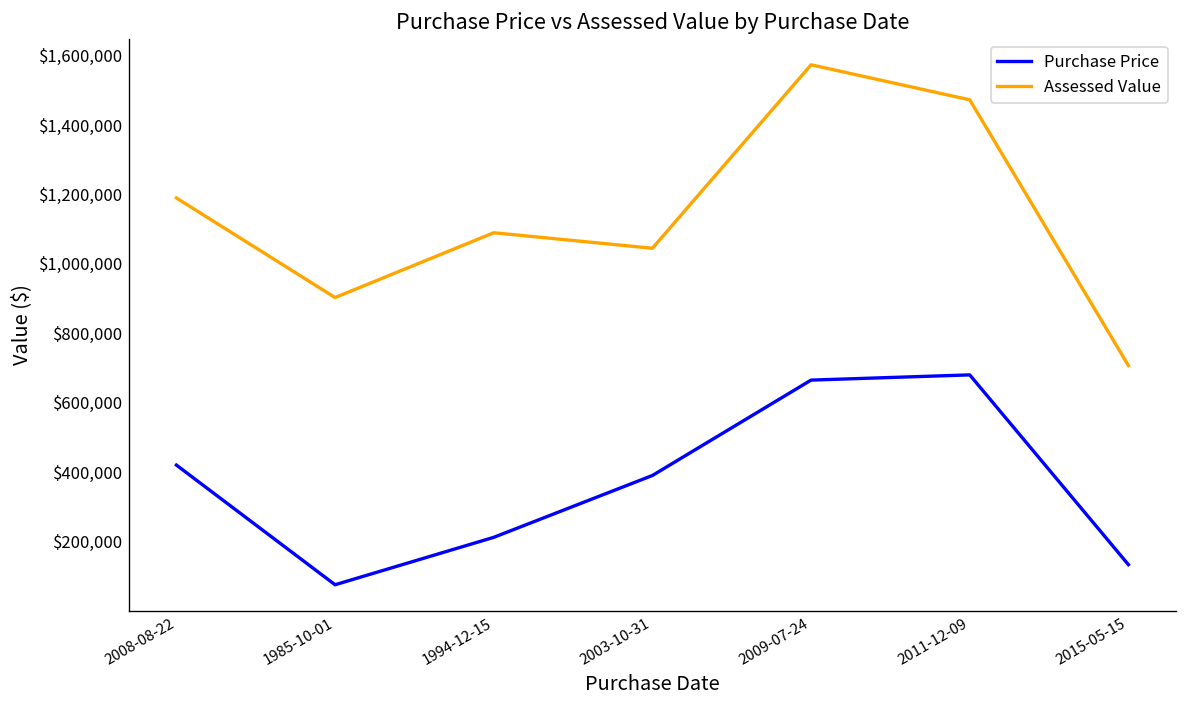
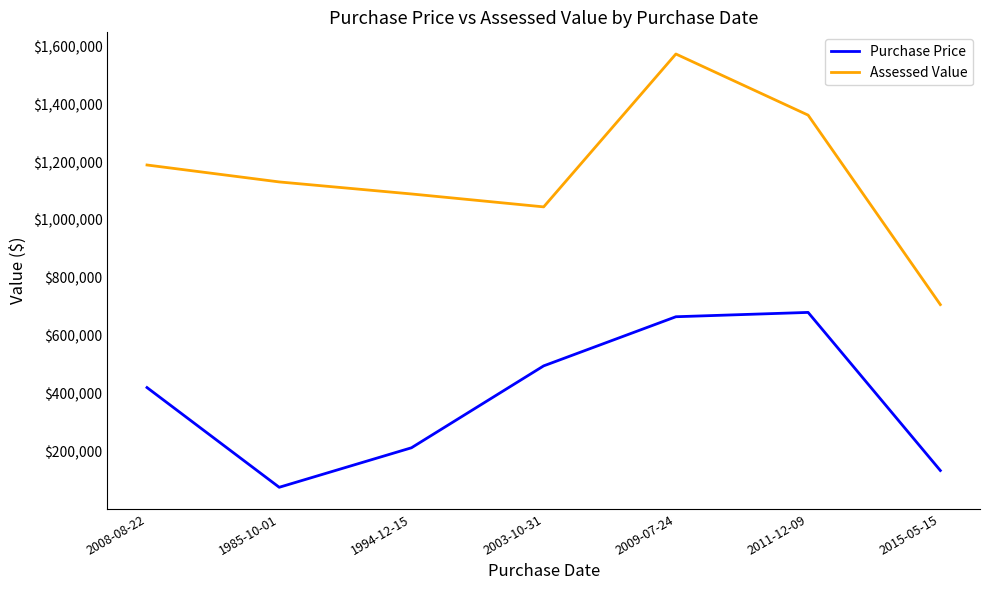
Assessed Value, 1985-10-01: $900,000 -> $1,130,000
Purchase Price, 2003-10-31: $390,000 -> $500,000
Assessed Value, 2011-12-09: $1,470,000 -> $1,360,000
